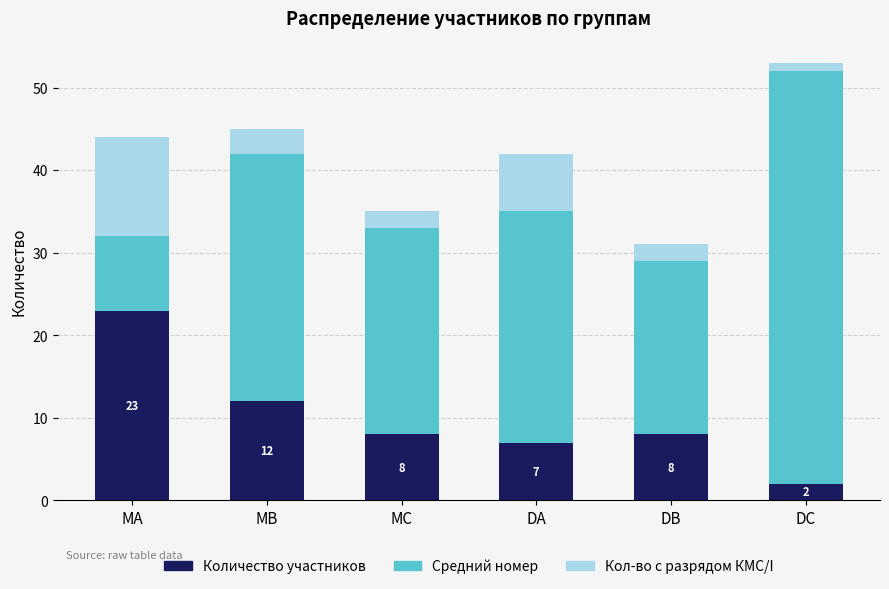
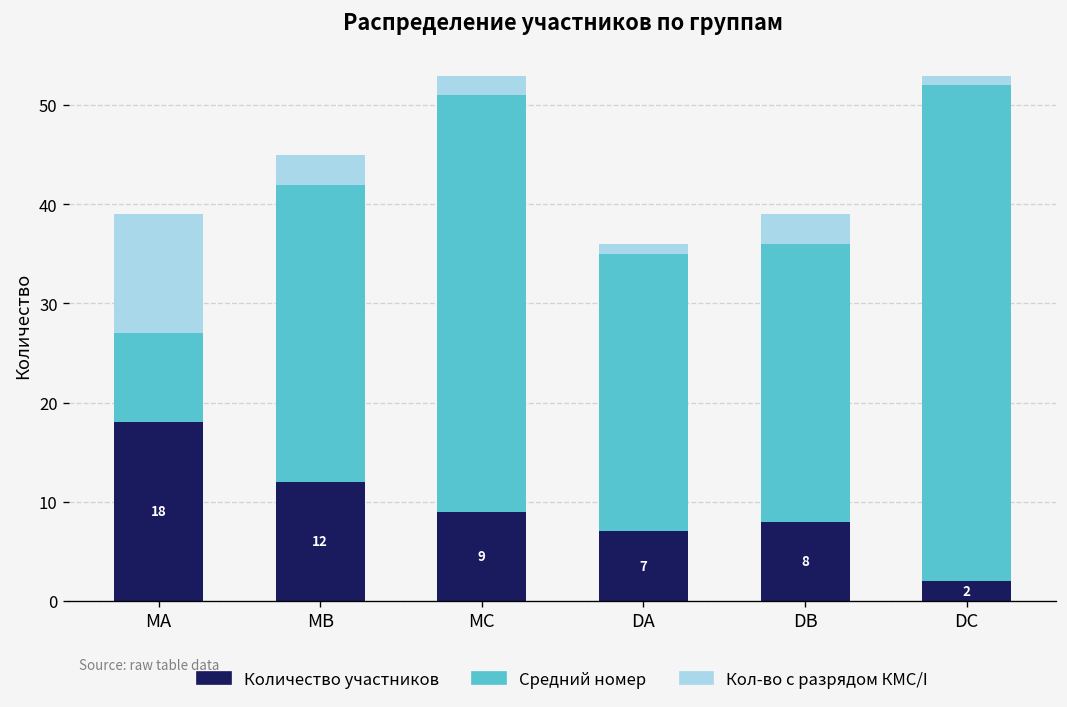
Количество участников, MA: 23 -> 18
Количество участников, MC: 8 -> 9
Средний номер, MC: 25 -> 42
Кол-во с разрядом КМС/I, DA: 7 -> 1
Средний номер, DB: 21 -> 28
Кол-во с разрядом КМС/I, DB: 2 -> 3
